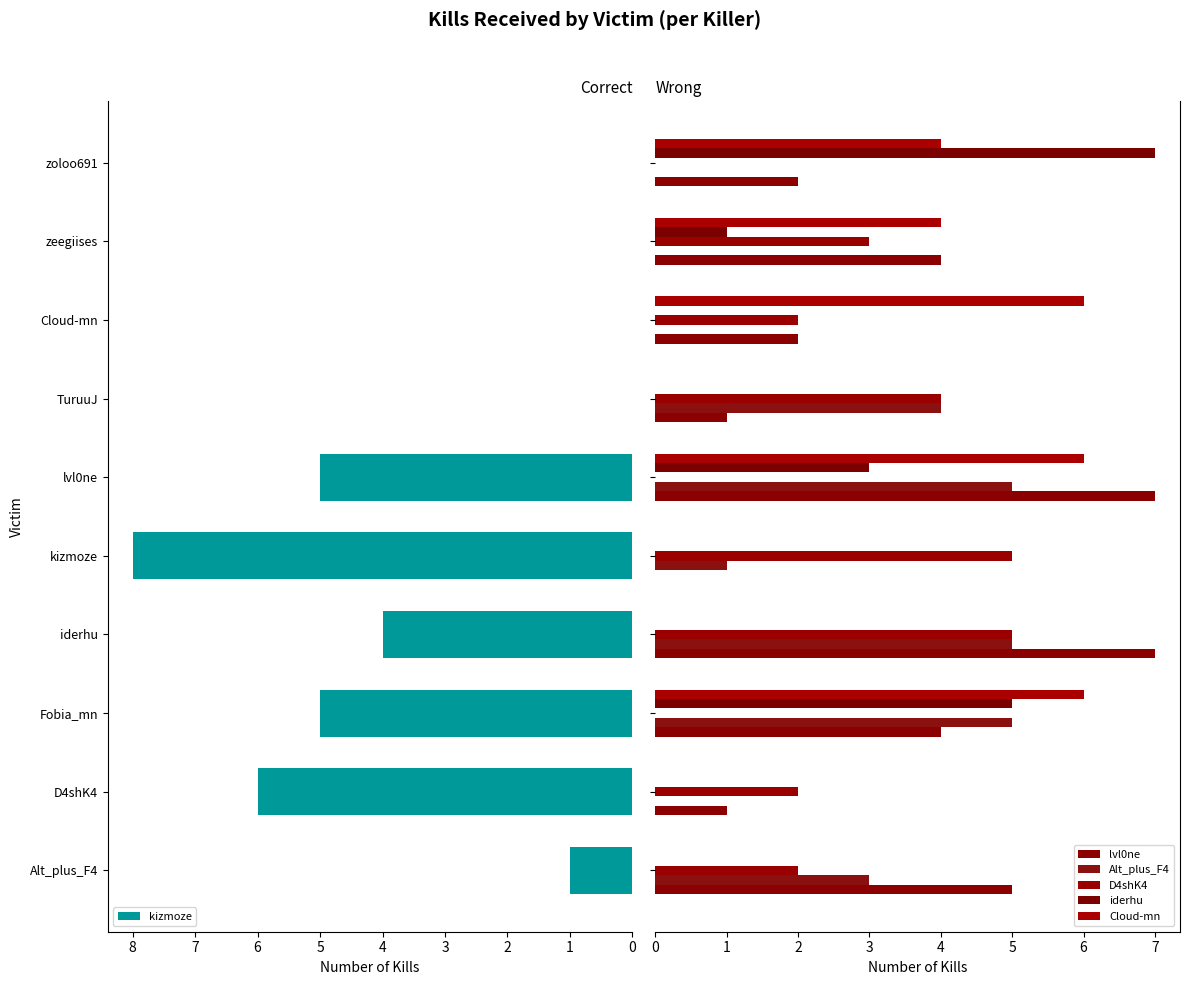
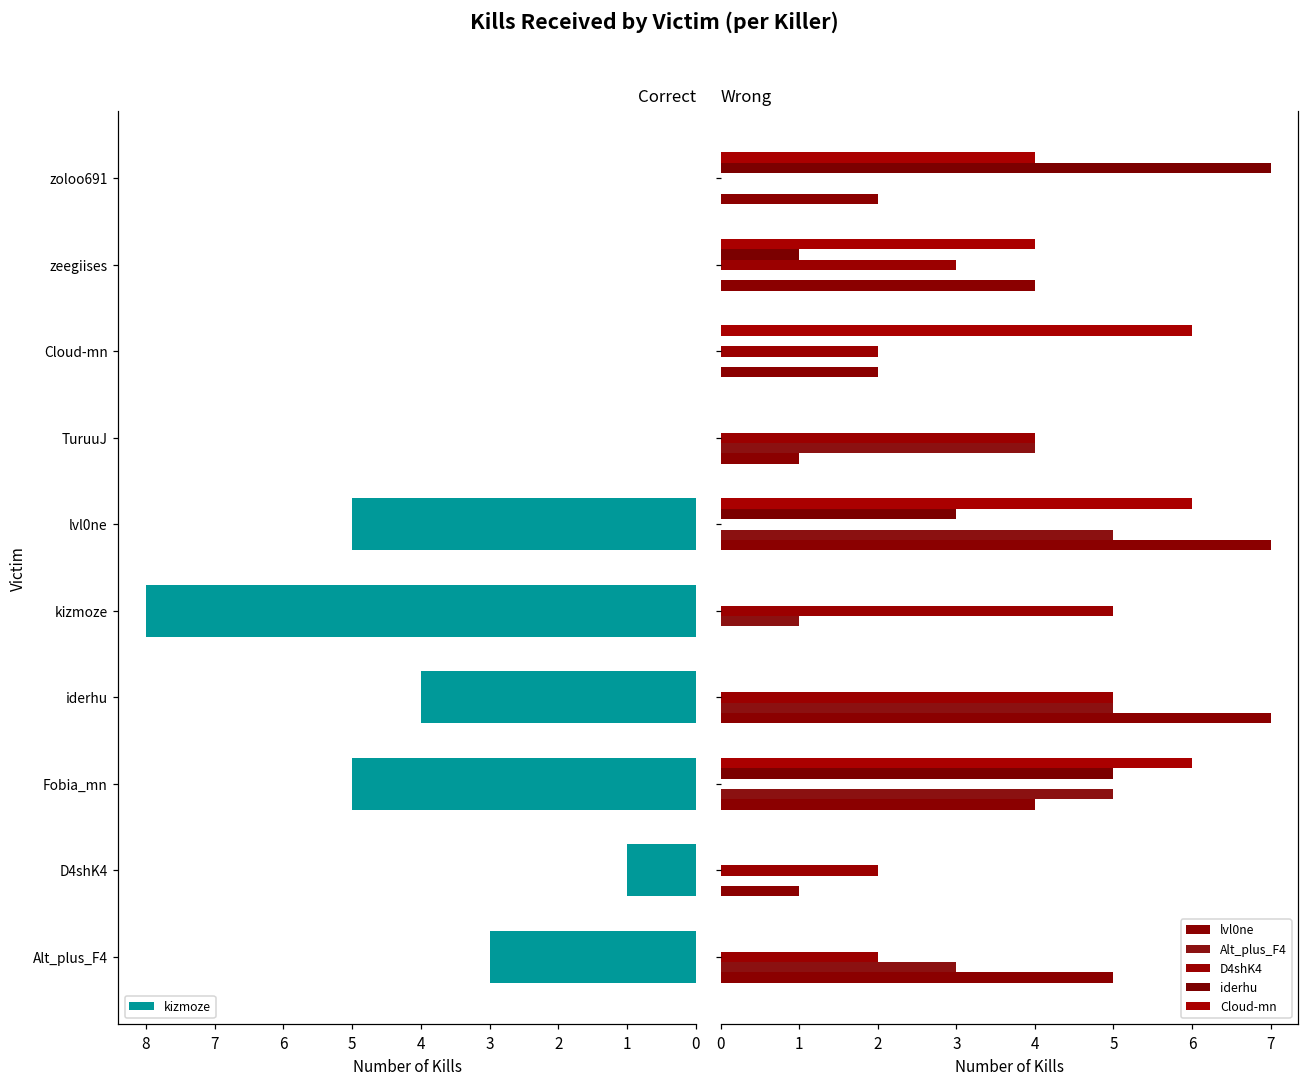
Correct, D4shK4: 6 -> 1
Correct, Alt_plus_F4: 1 -> 3
